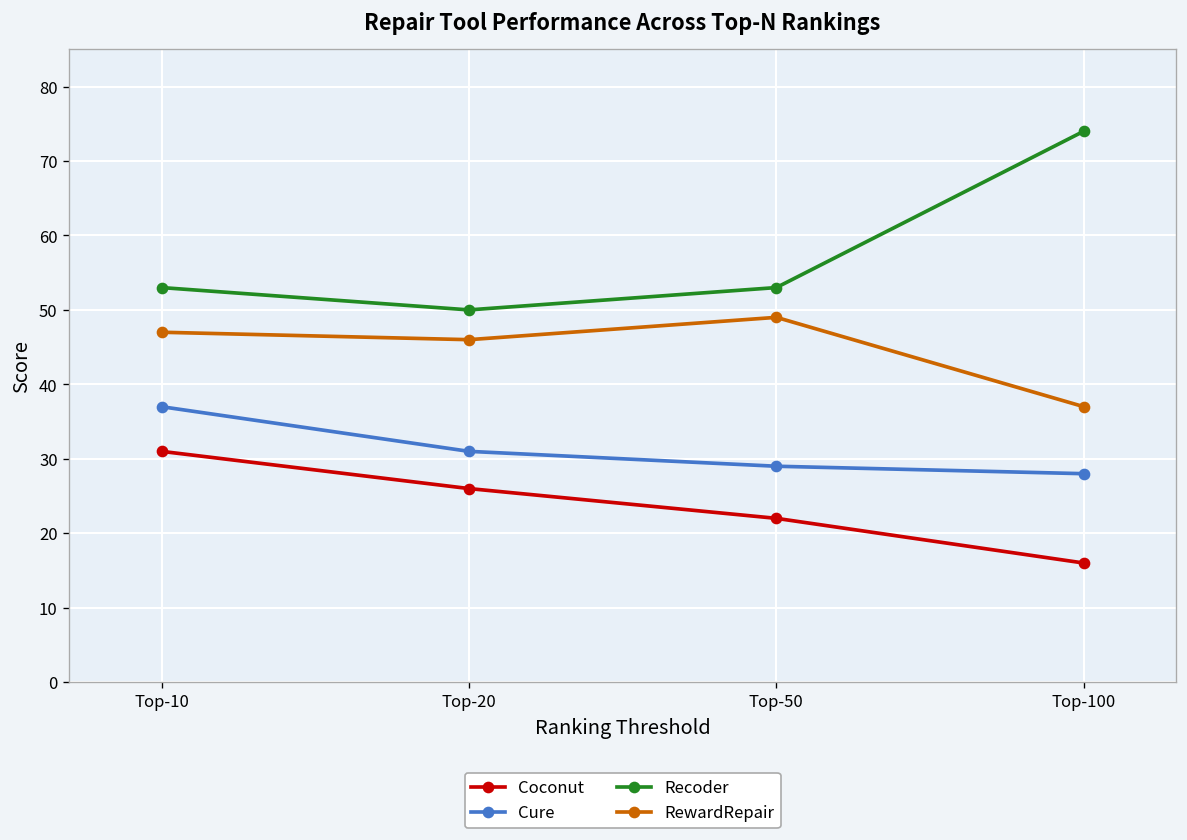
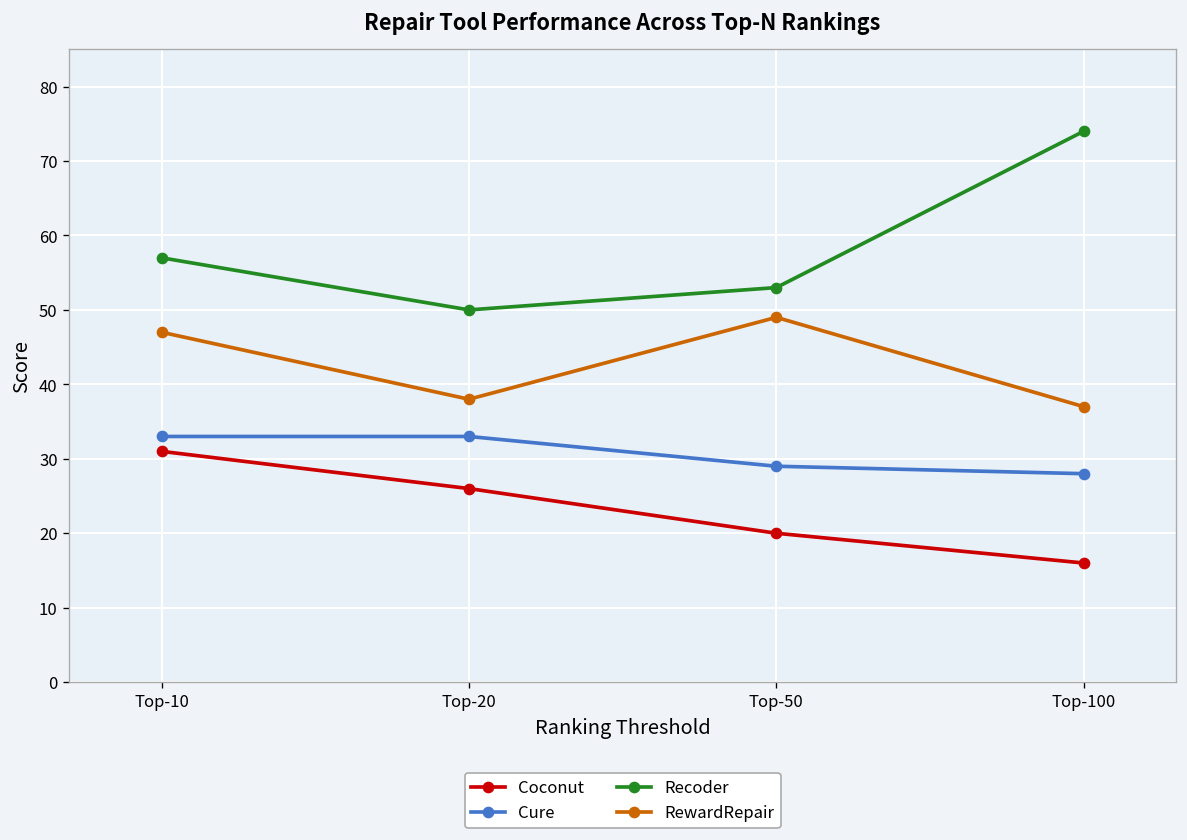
Cure, Top-10: 37 -> 33
Recoder, Top-10: 53 -> 57
Cure, Top-20: 31 -> 33
RewardRepair, Top-20: 46 -> 38
Coconut, Top-50: 22 -> 20
